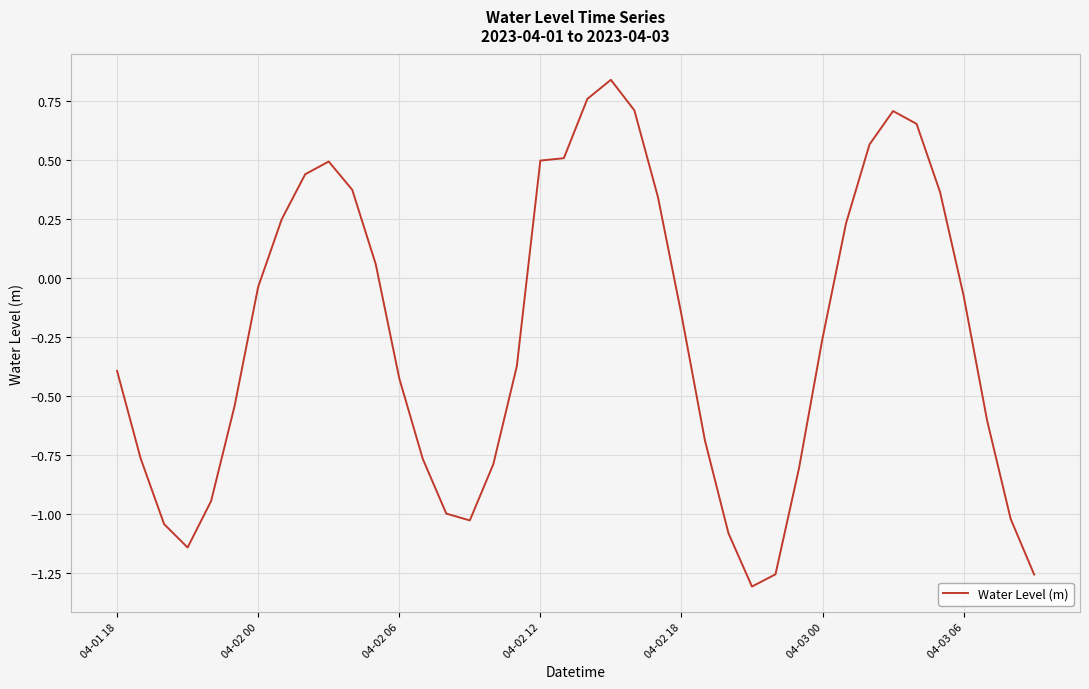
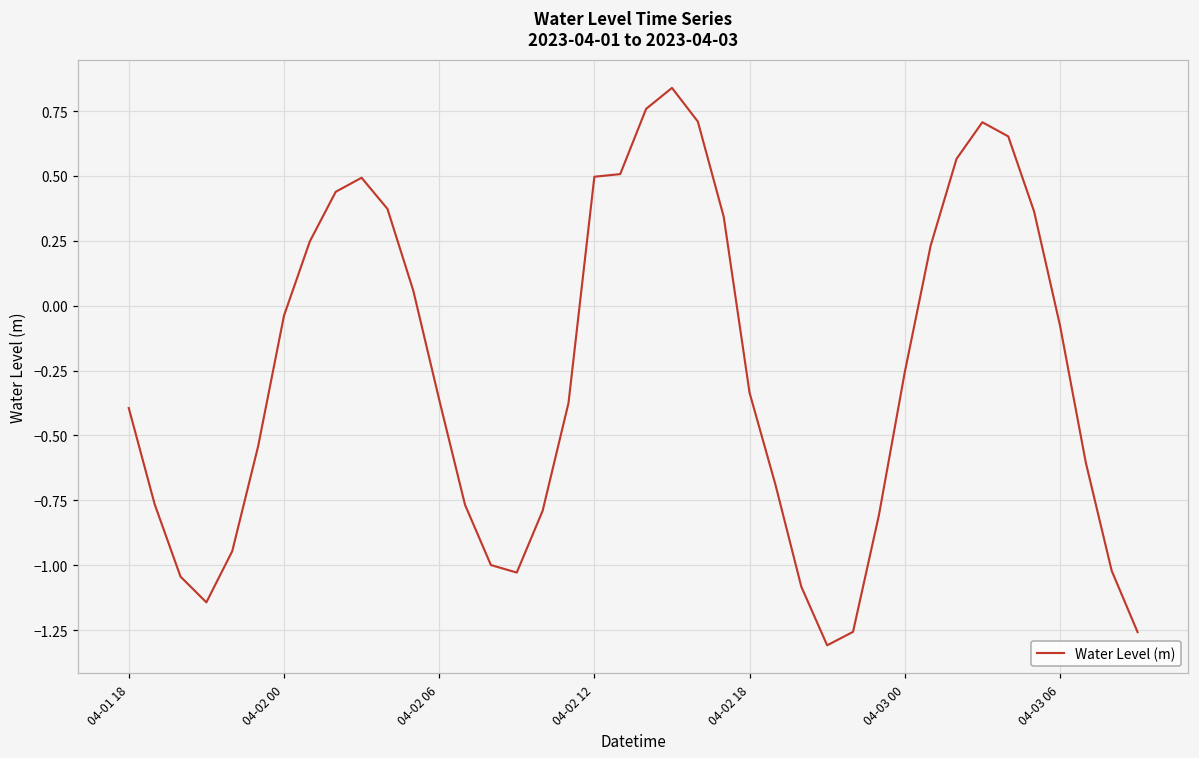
04-02 06: -0.43 -> -0.36
04-02 18: -0.16 -> -0.34
